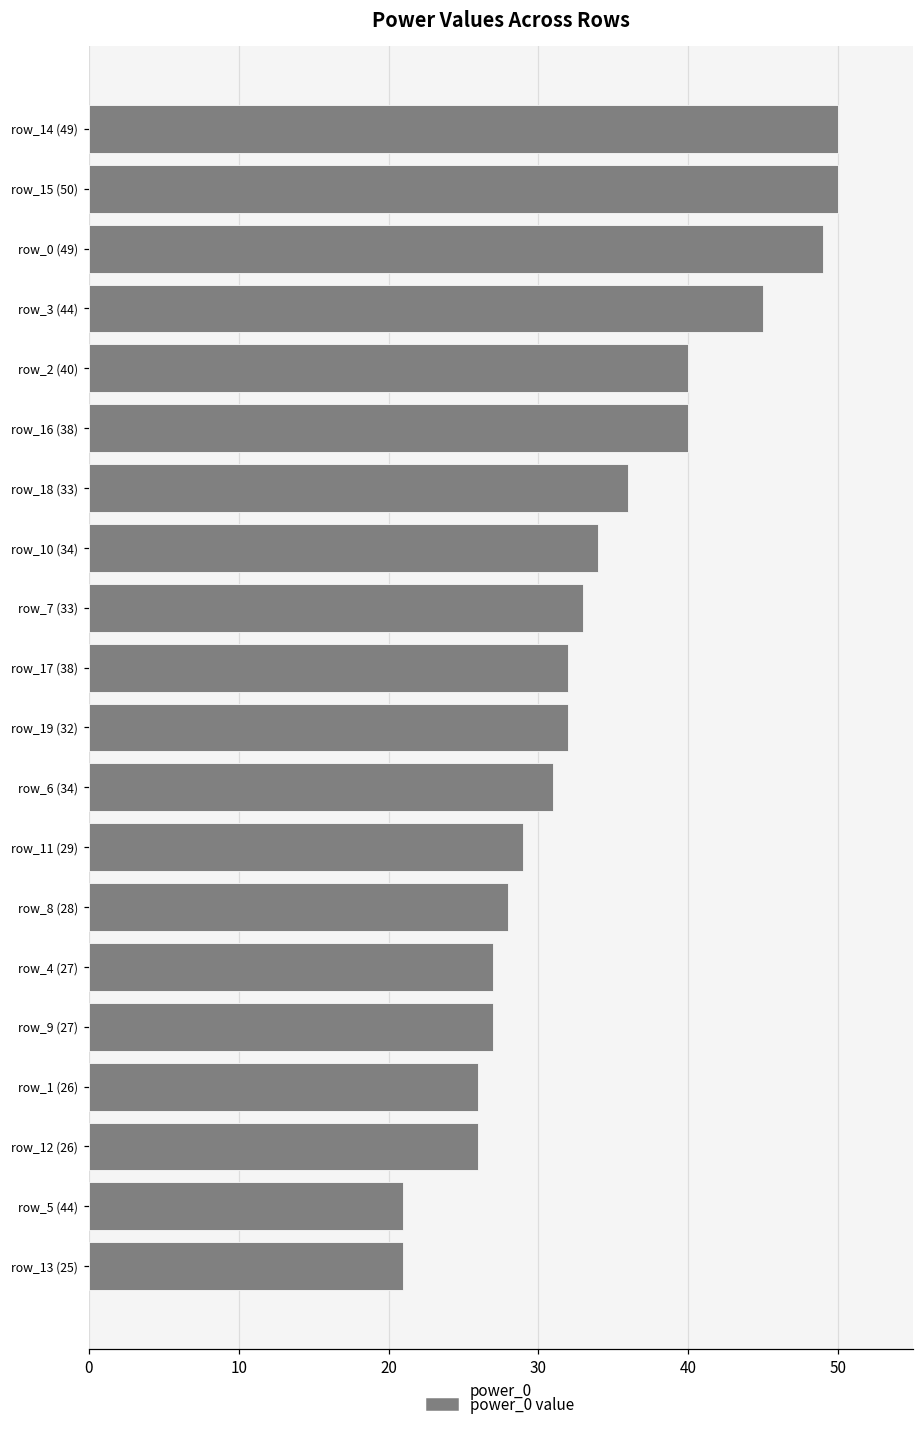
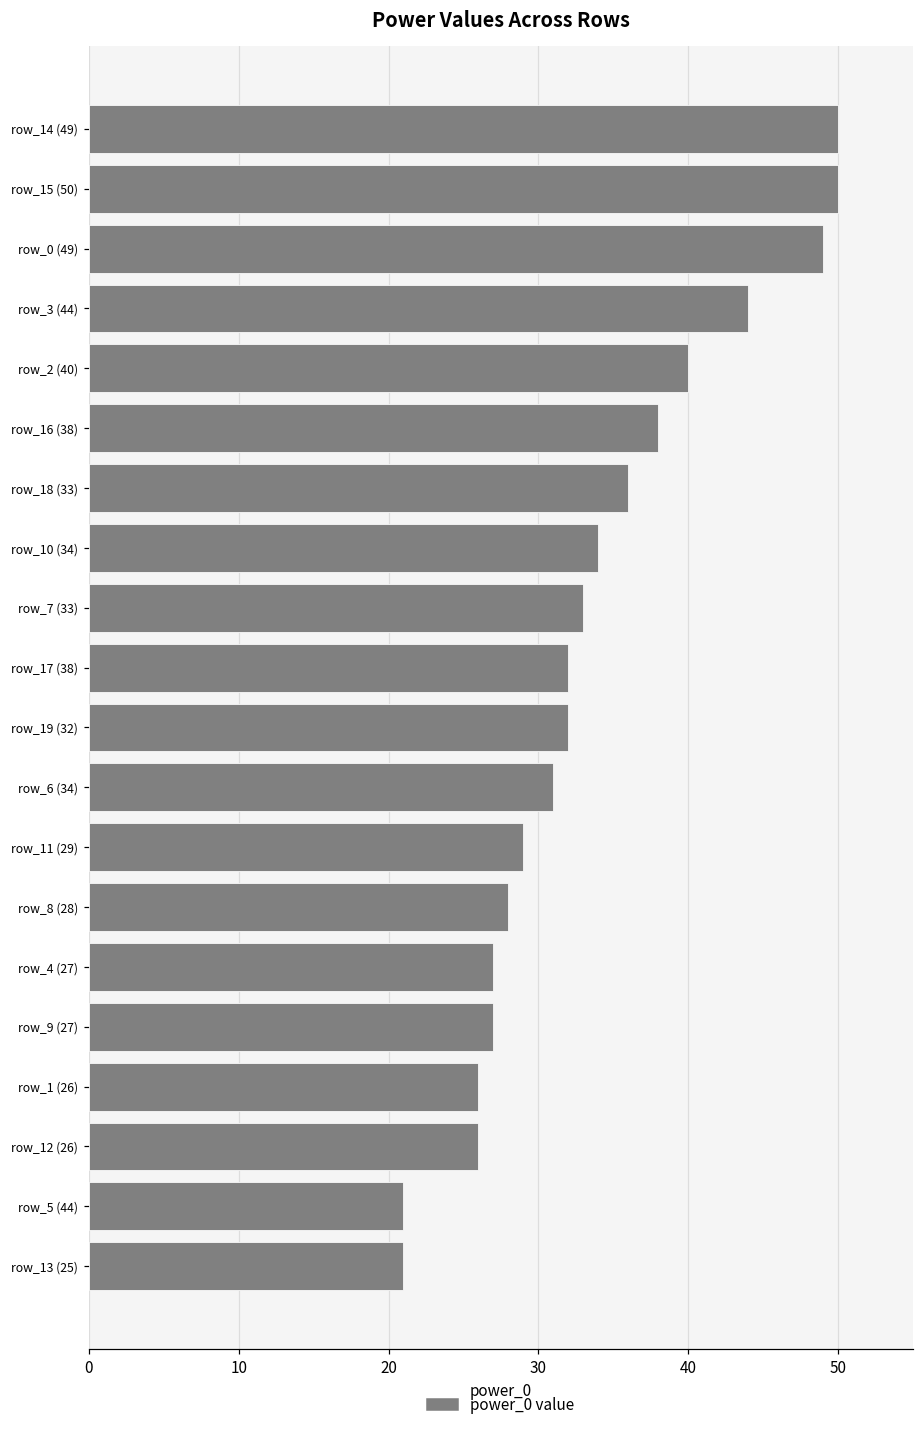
row_3 (44): 45 -> 44
row_16 (38): 40 -> 38
